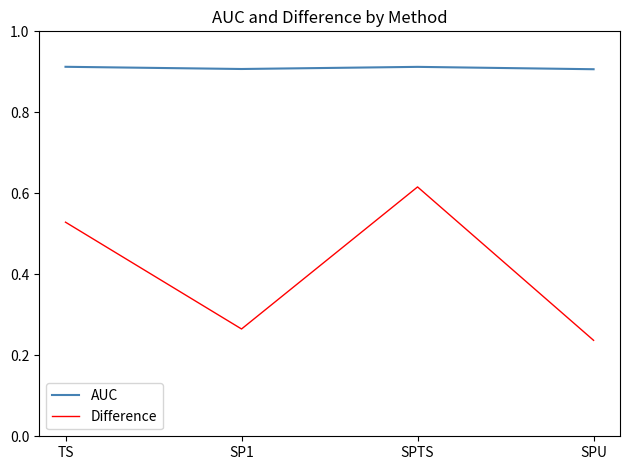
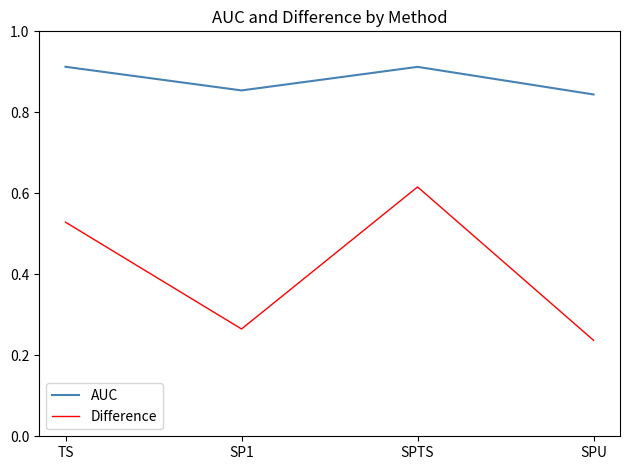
AUC, SP1: 0.91 -> 0.85
AUC, SPU: 0.91 -> 0.84
